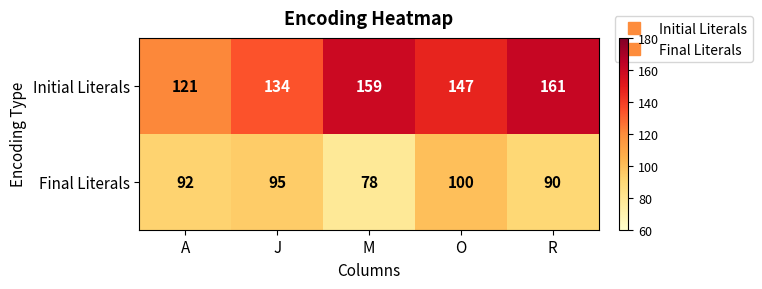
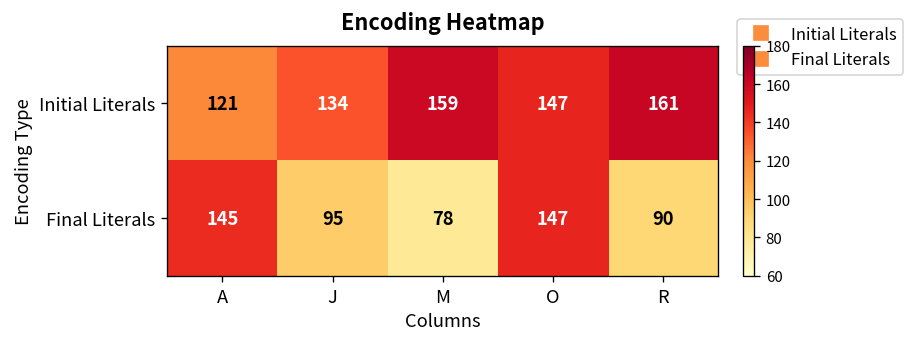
Final Literals, A: 92 -> 145
Final Literals, O: 100 -> 147
